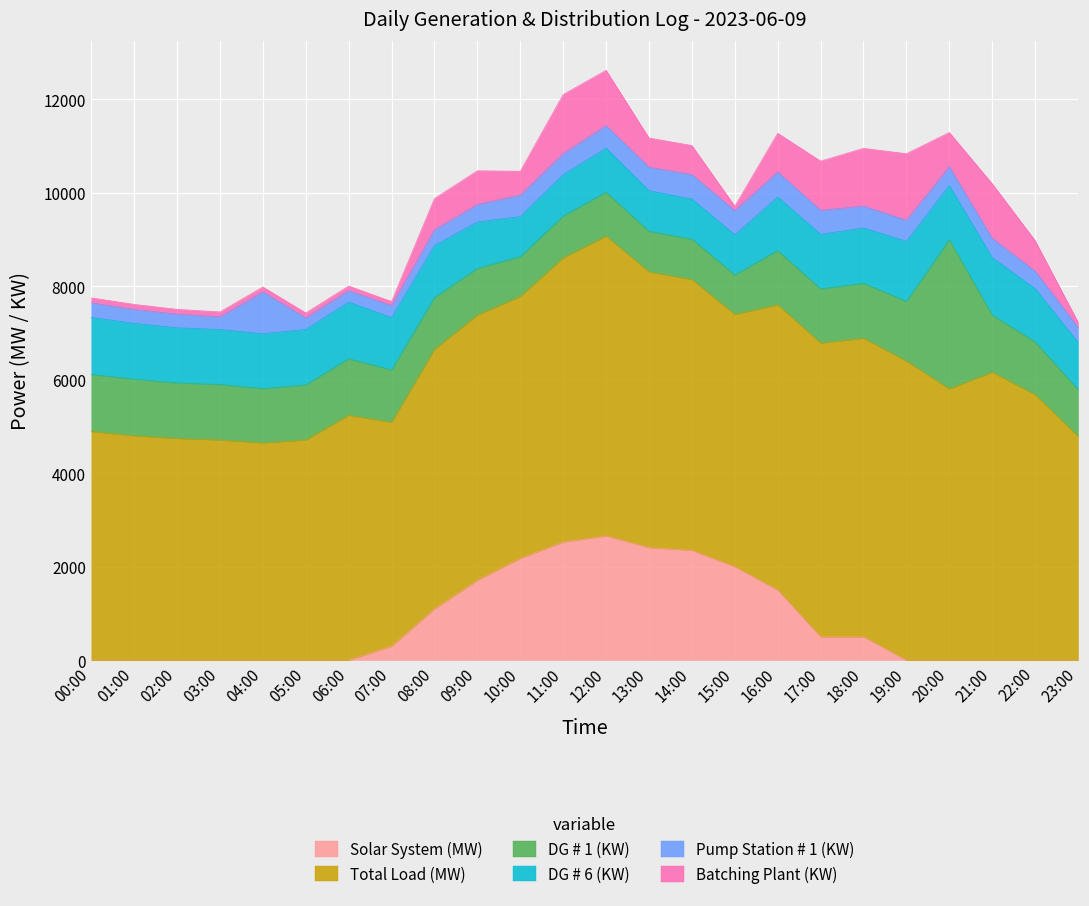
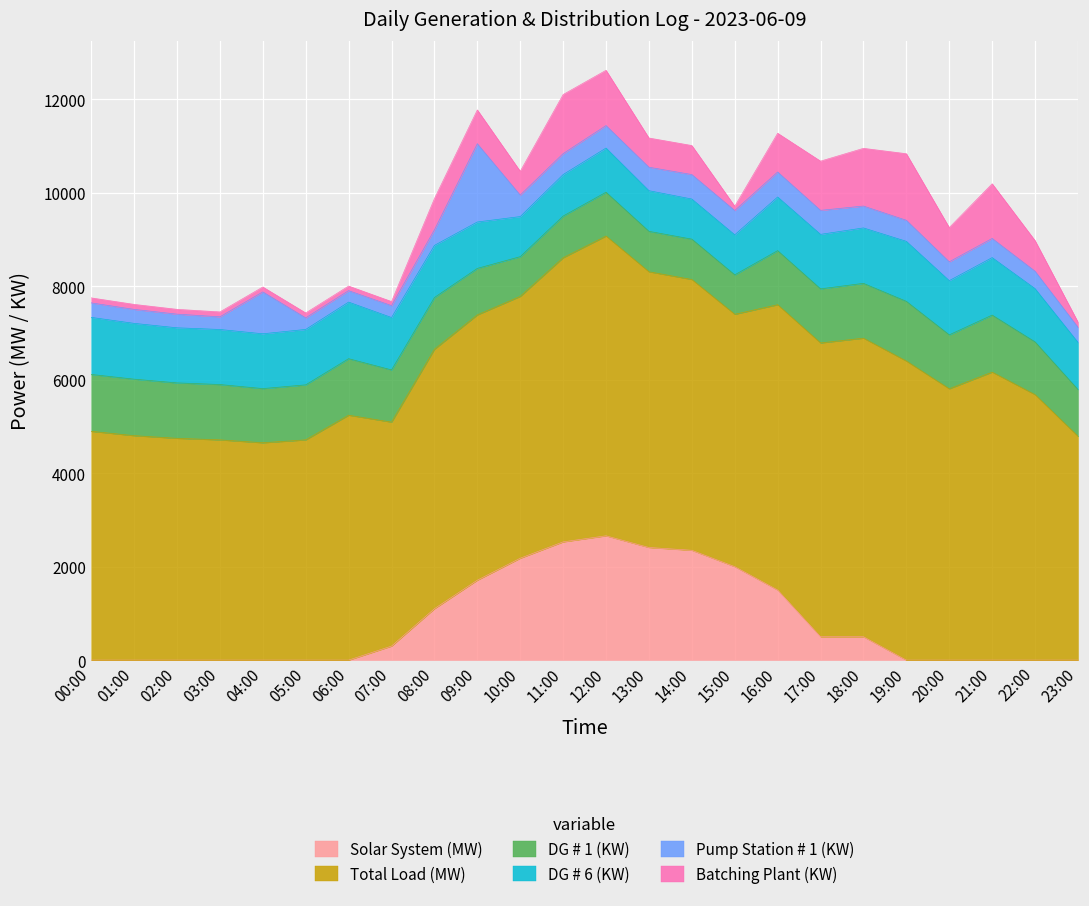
Pump Station # 1 (KW), 09:00: 400 -> 1700
DG # 1 (KW), 20:00: 3200 -> 1200
